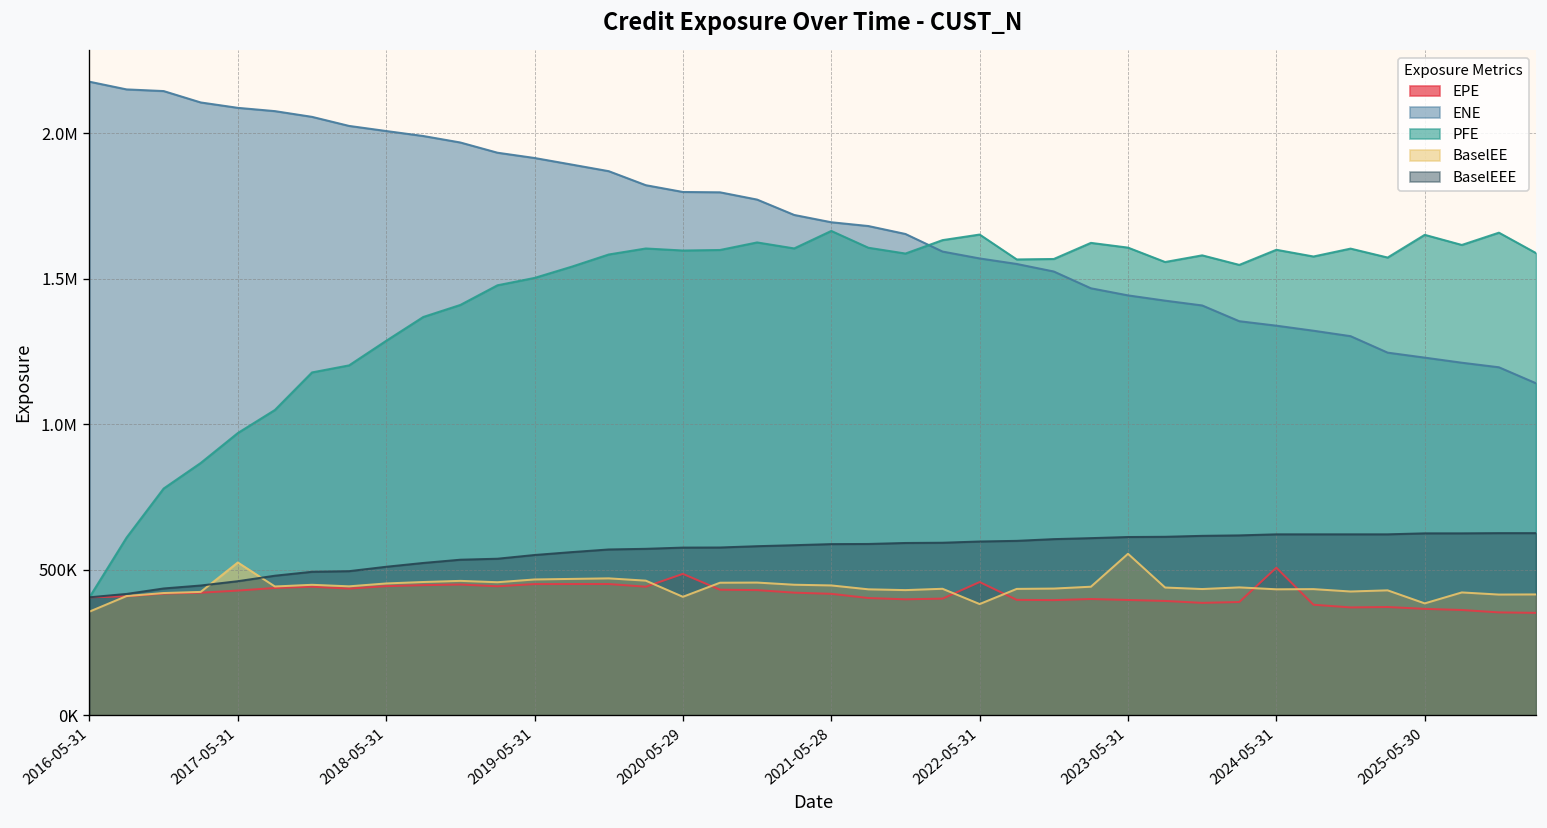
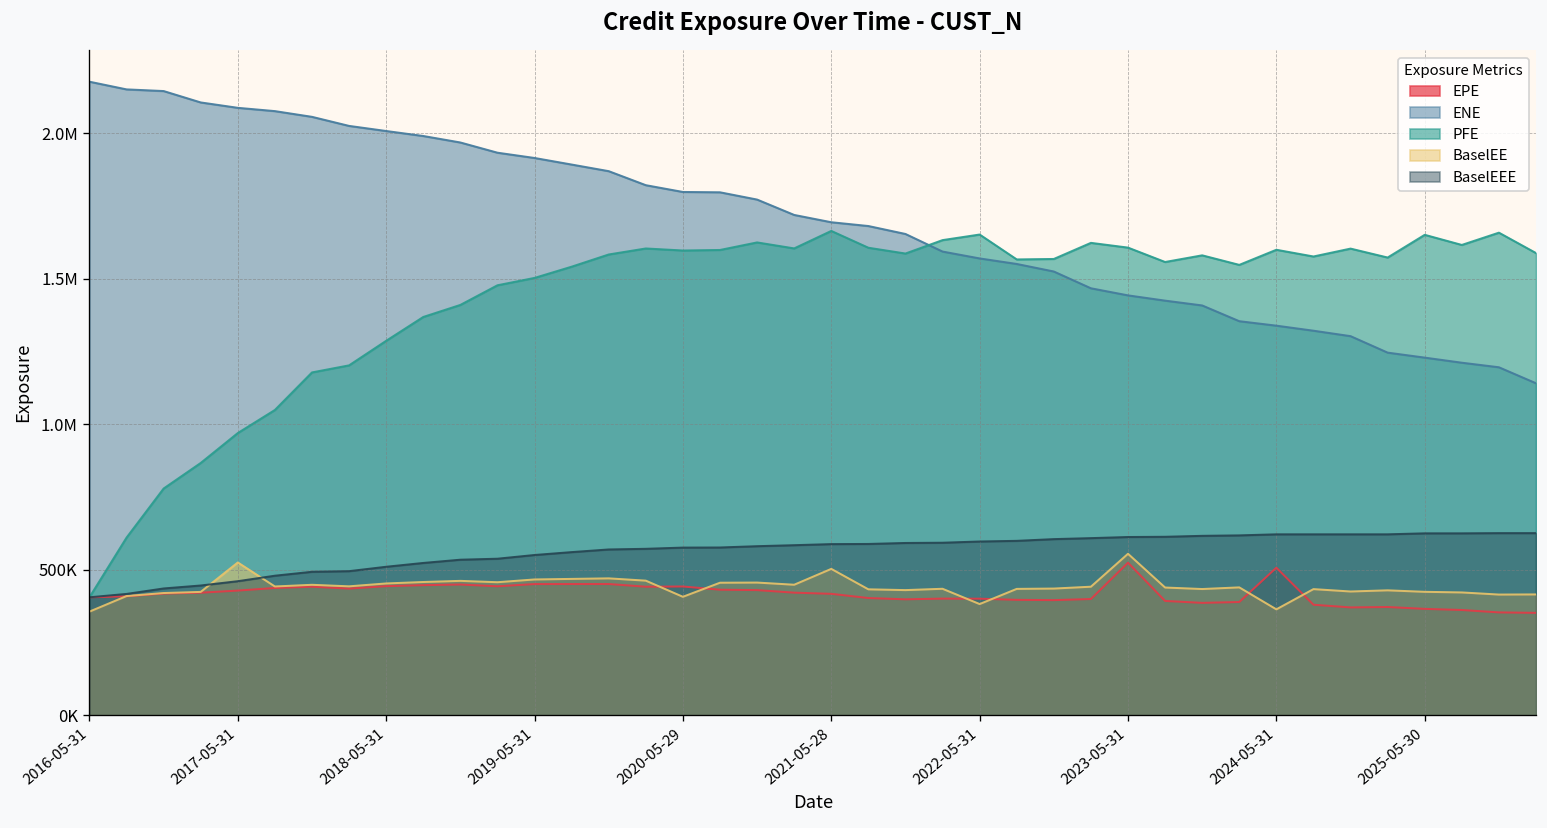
EPE, 2020-05-29: 490000 -> 440000
BaselEE, 2021-05-28: 450000 -> 500000
EPE, 2022-05-31: 460000 -> 400000
EPE, 2023-05-31: 400000 -> 520000
BaselEE, 2024-05-31: 430000 -> 360000
BaselEE, 2025-05-30: 380000 -> 420000
